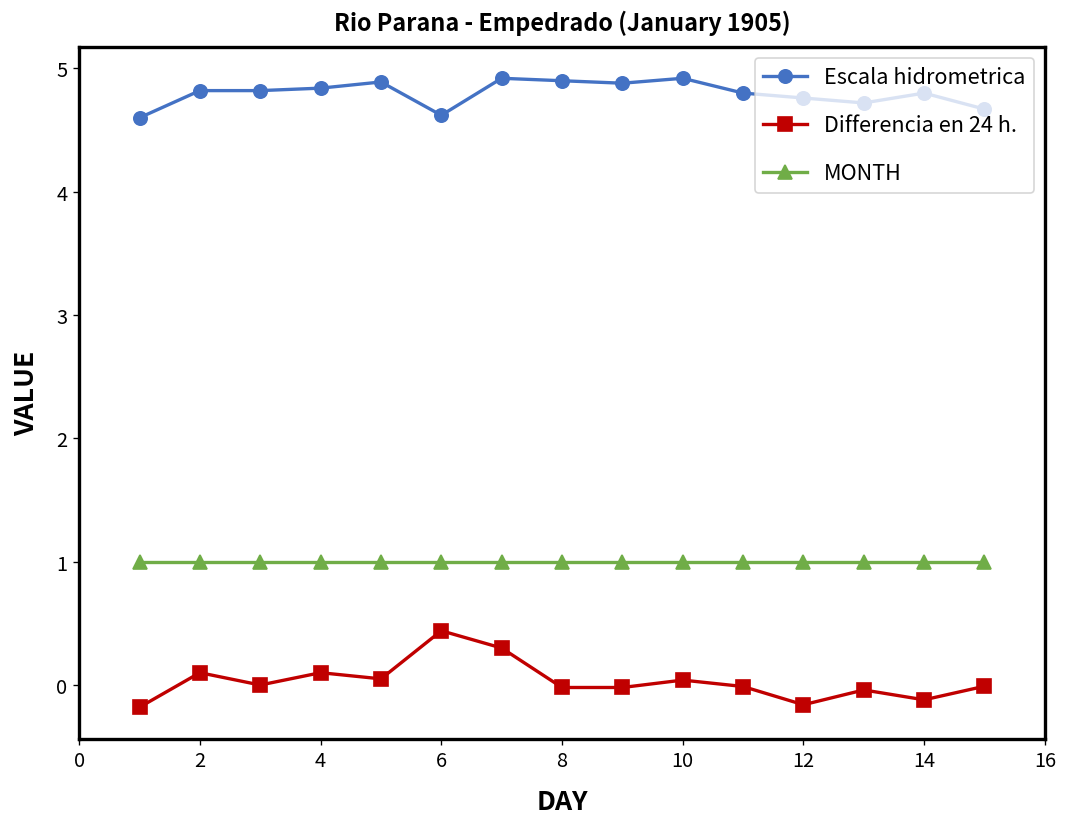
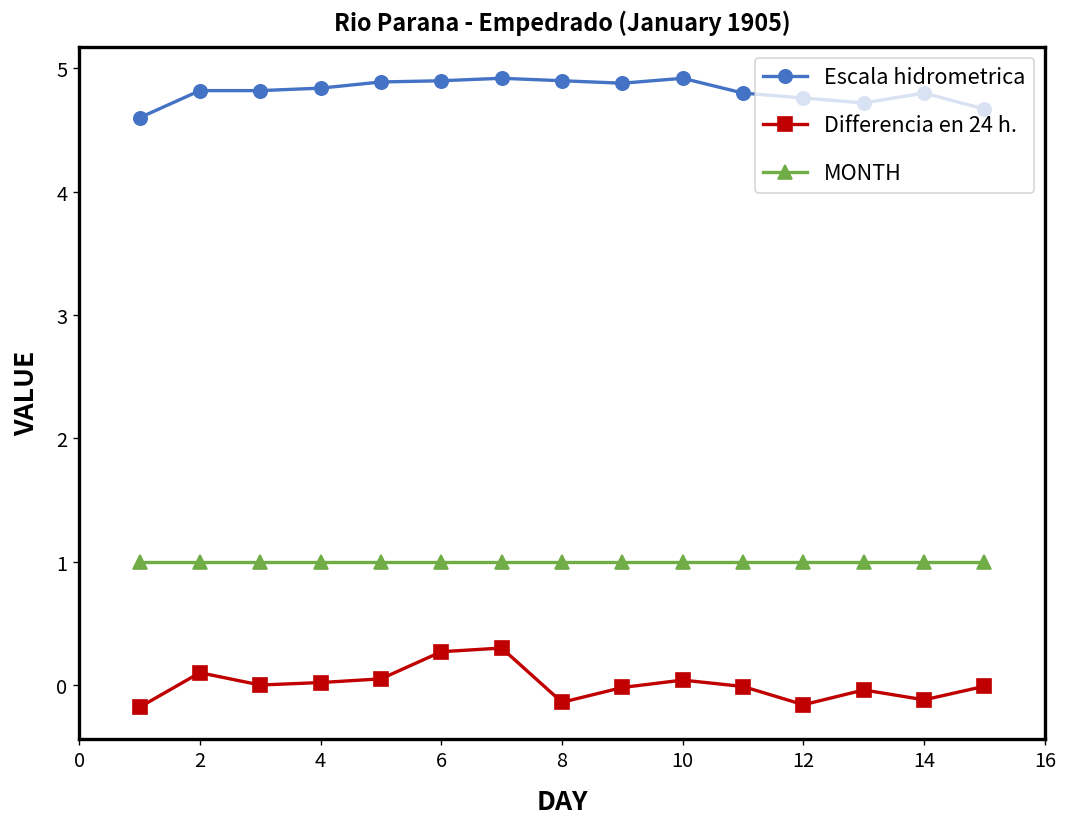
Differencia en 24 h., 4: 0.10 -> 0.02
Escala hidrometrica, 6: 4.62 -> 4.90
Differencia en 24 h., 6: 0.44 -> 0.27
Differencia en 24 h., 8: -0.02 -> -0.14
